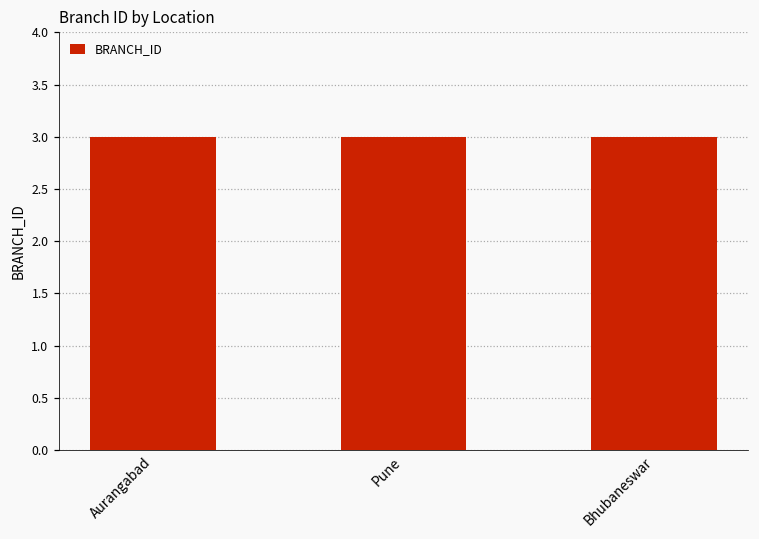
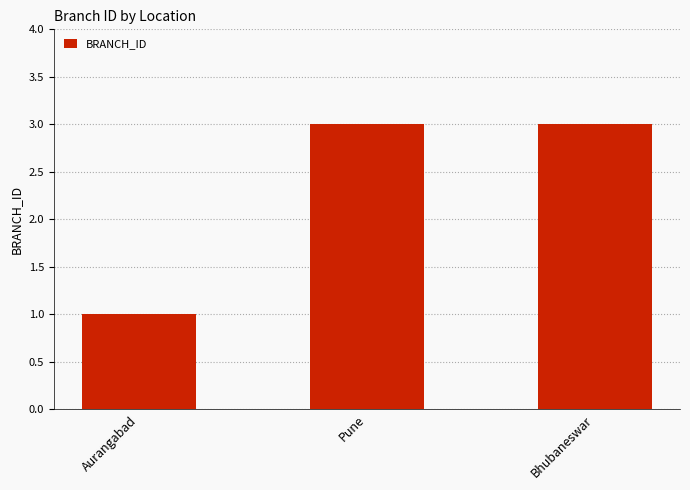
Aurangabad: 3 -> 1
